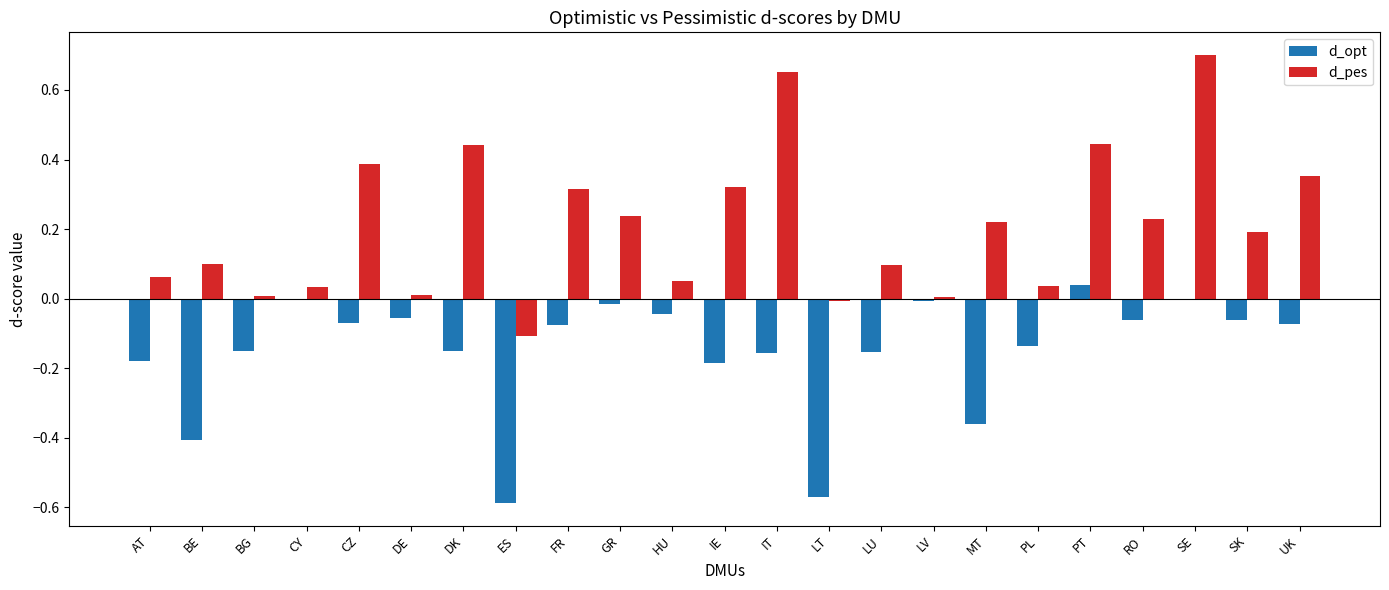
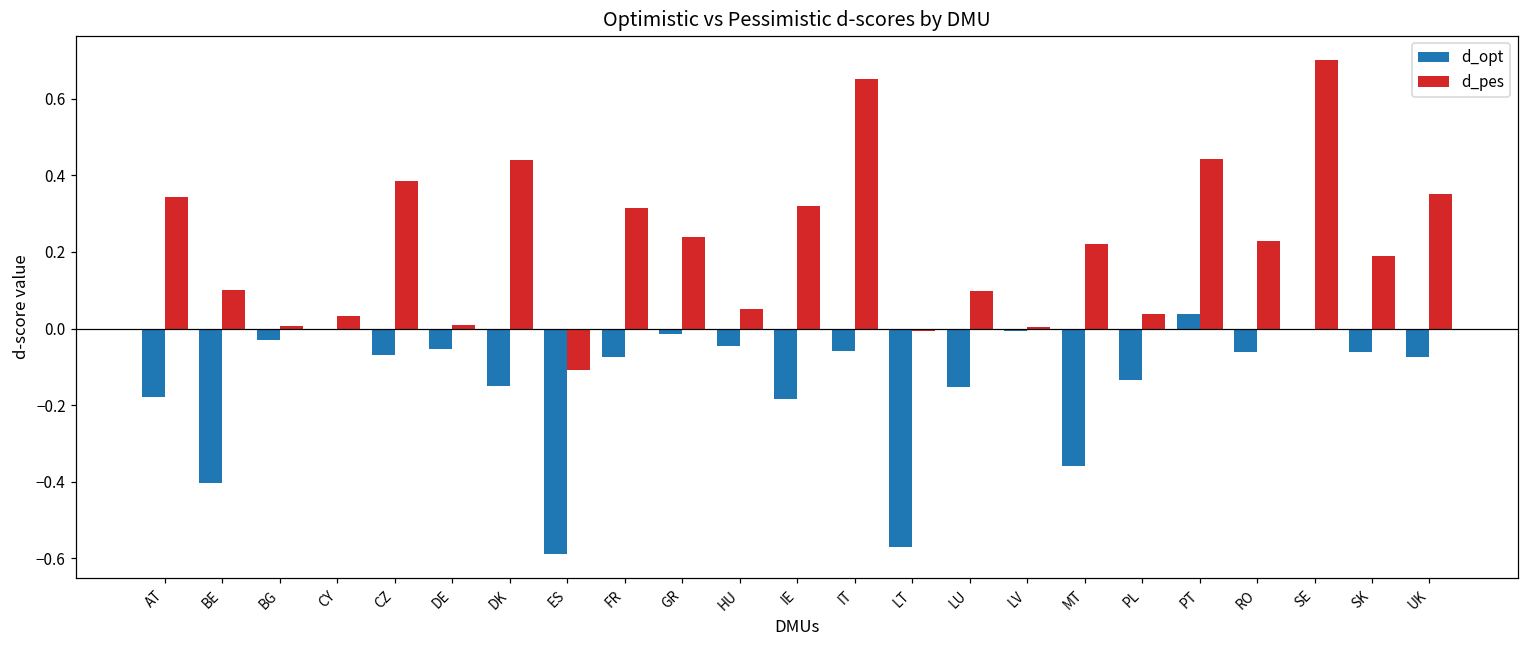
d_pes, AT: 0.06 -> 0.34
d_opt, BG: -0.15 -> -0.03
d_opt, IT: -0.16 -> -0.06
